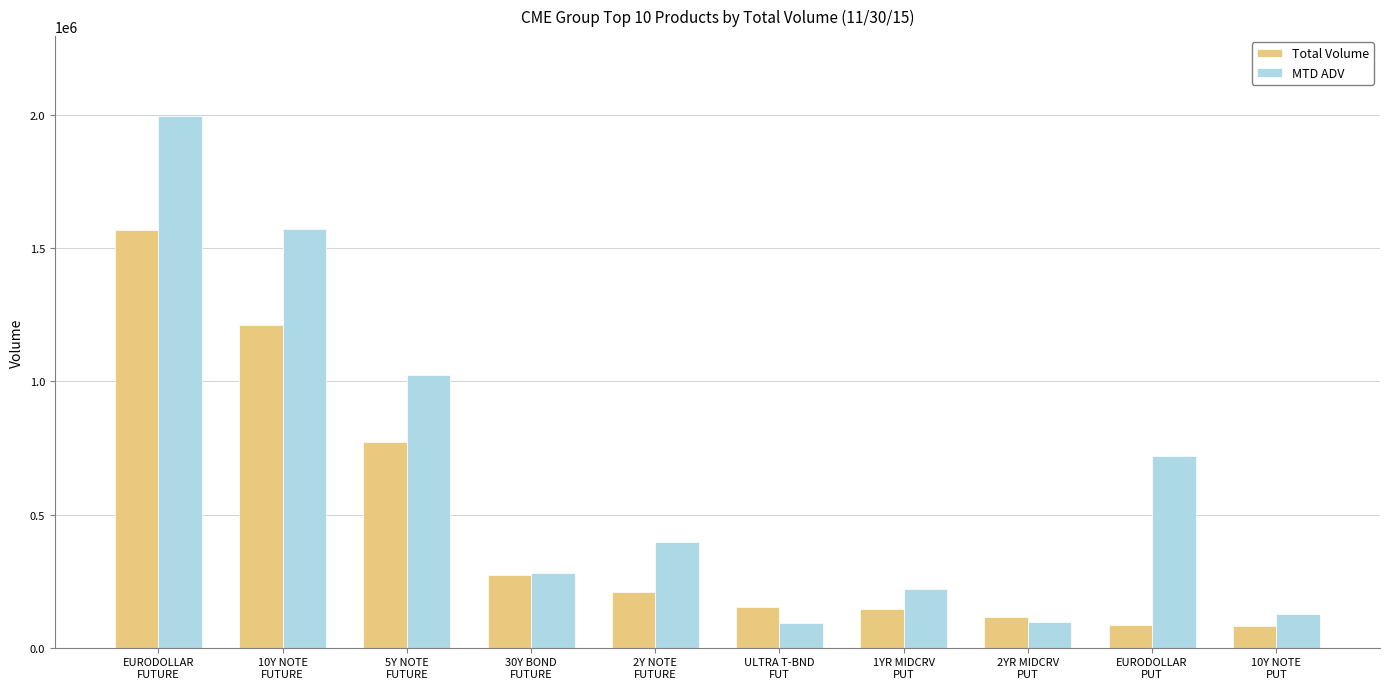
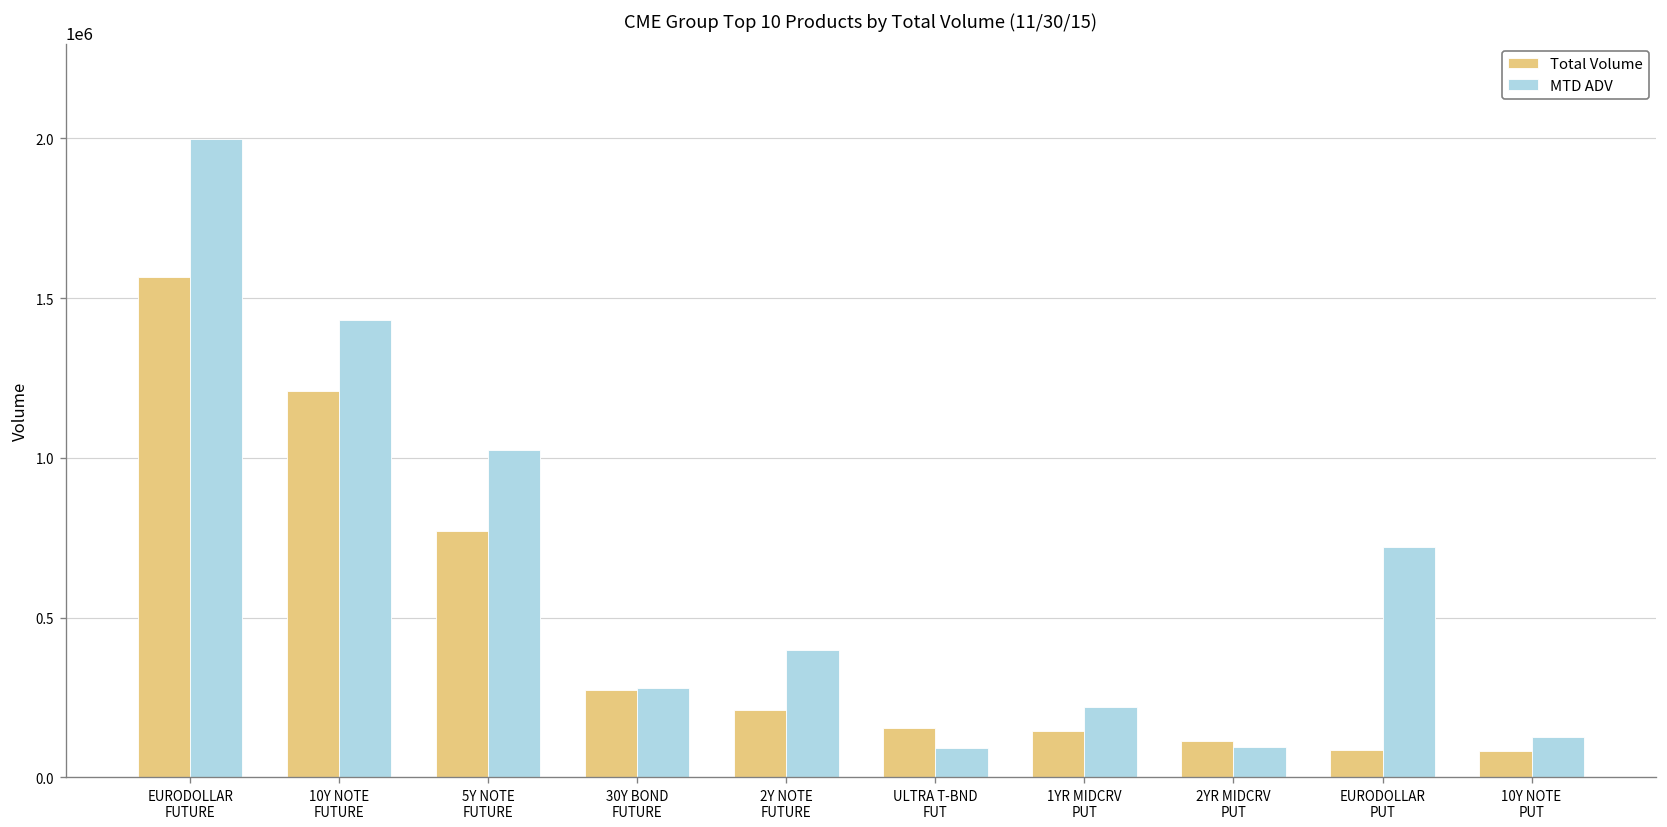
MTD ADV, 10Y NOTE FUTURE: 1570000 -> 1430000
